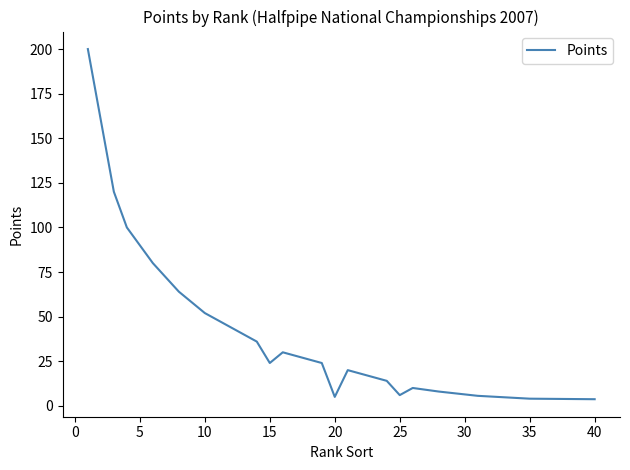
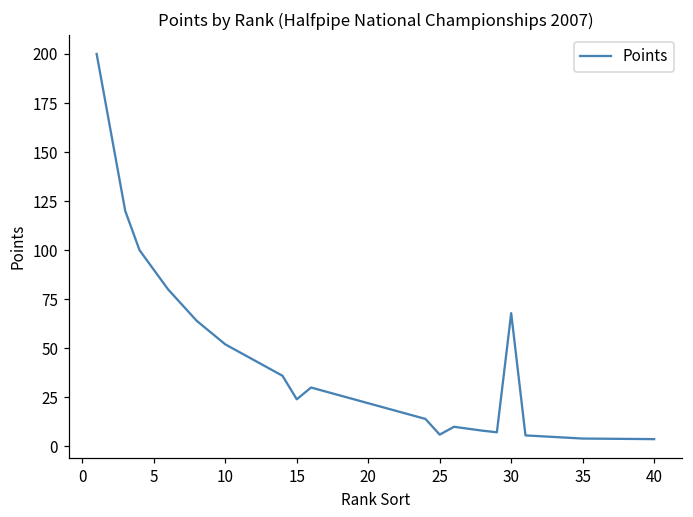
20: 5 -> 22
30: 6 -> 68
